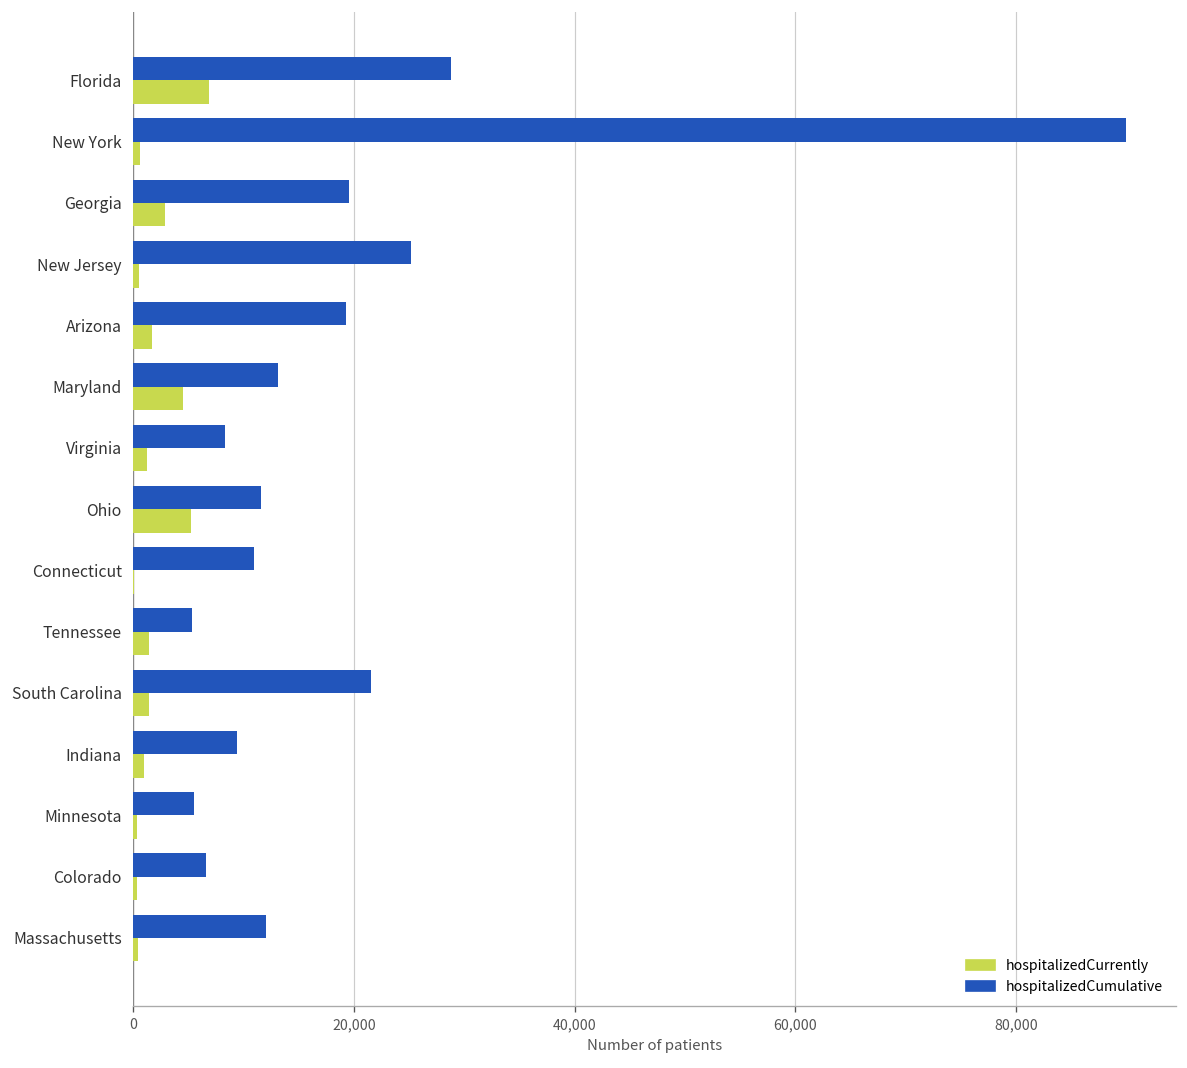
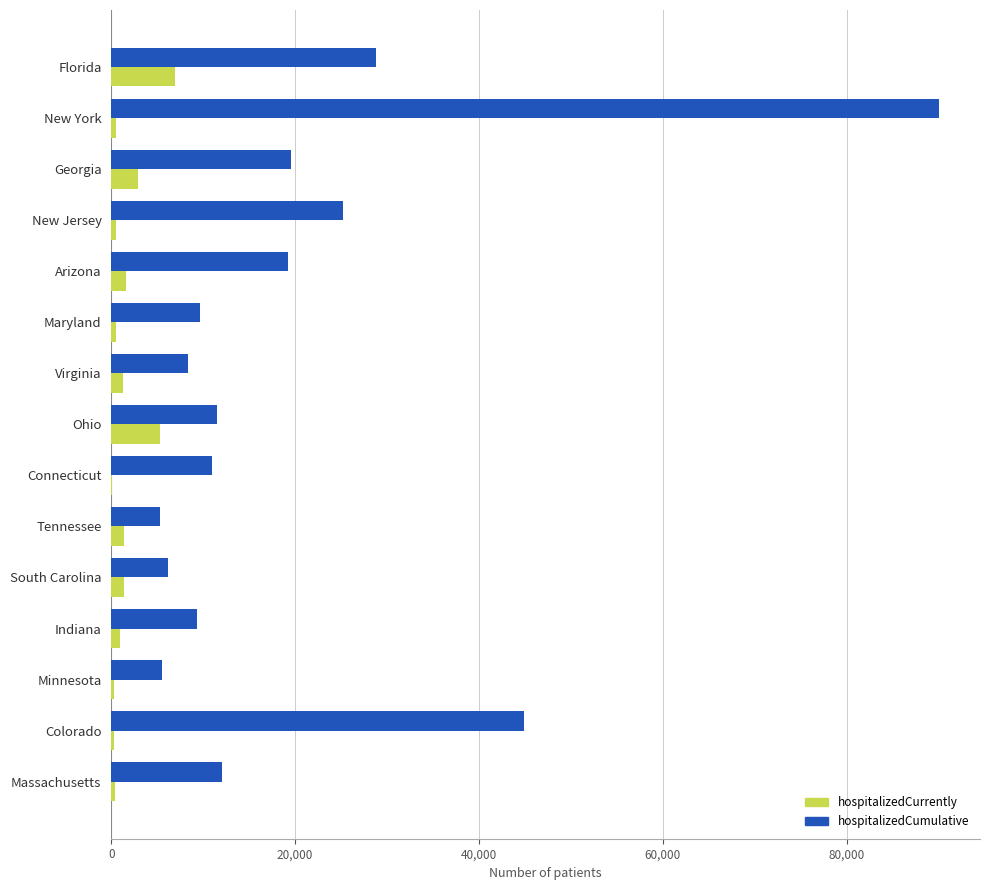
hospitalizedCumulative, Maryland: 13,000 -> 10,000
hospitalizedCurrently, Maryland: 4,000 -> 1,000
hospitalizedCumulative, South Carolina: 22,000 -> 6,000
hospitalizedCumulative, Colorado: 7,000 -> 45,000
